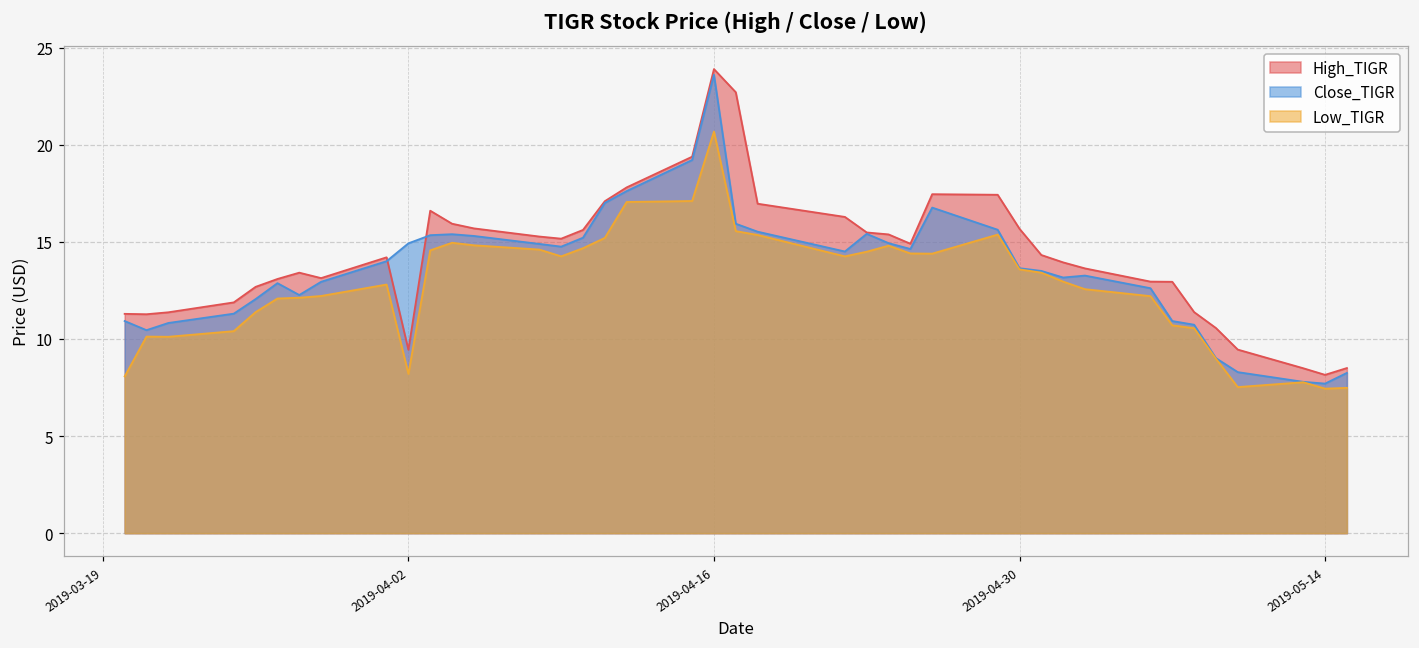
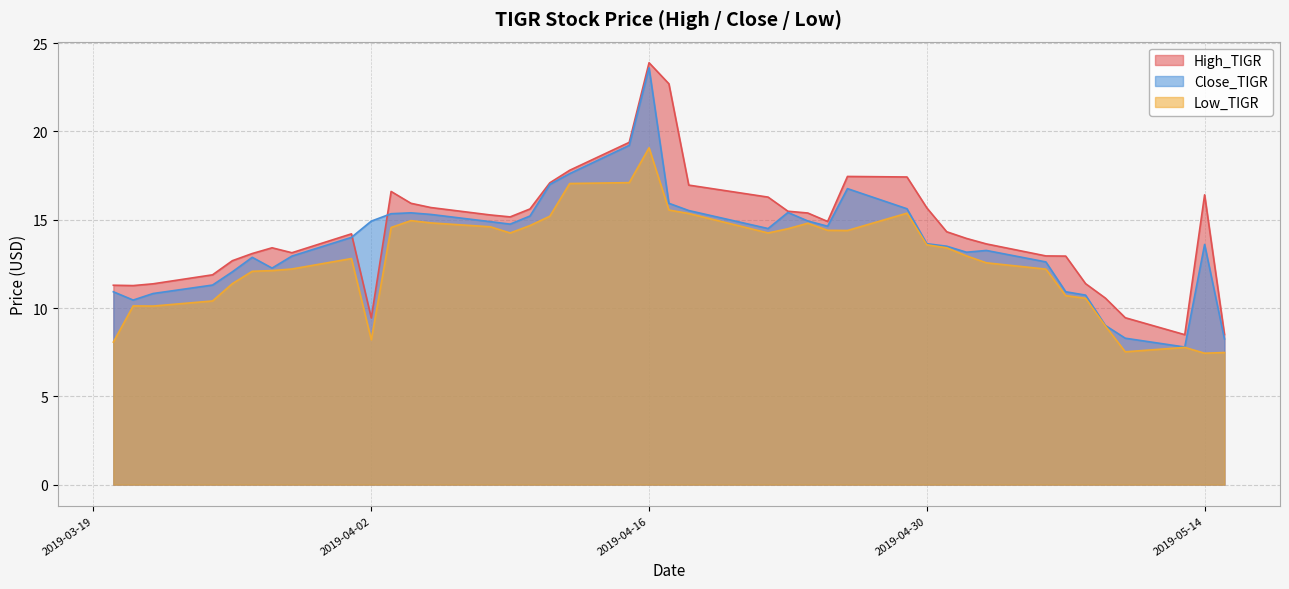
Low_TIGR, 2019-04-16: 20.7 -> 19.1
High_TIGR, 2019-05-14: 8.2 -> 16.4
Close_TIGR, 2019-05-14: 7.7 -> 13.6
